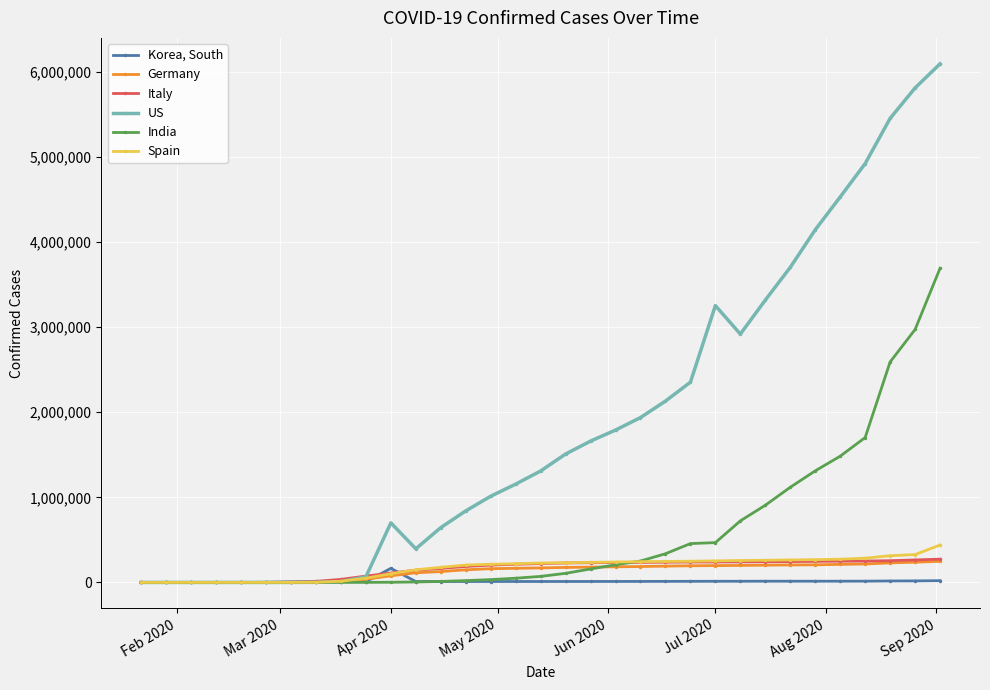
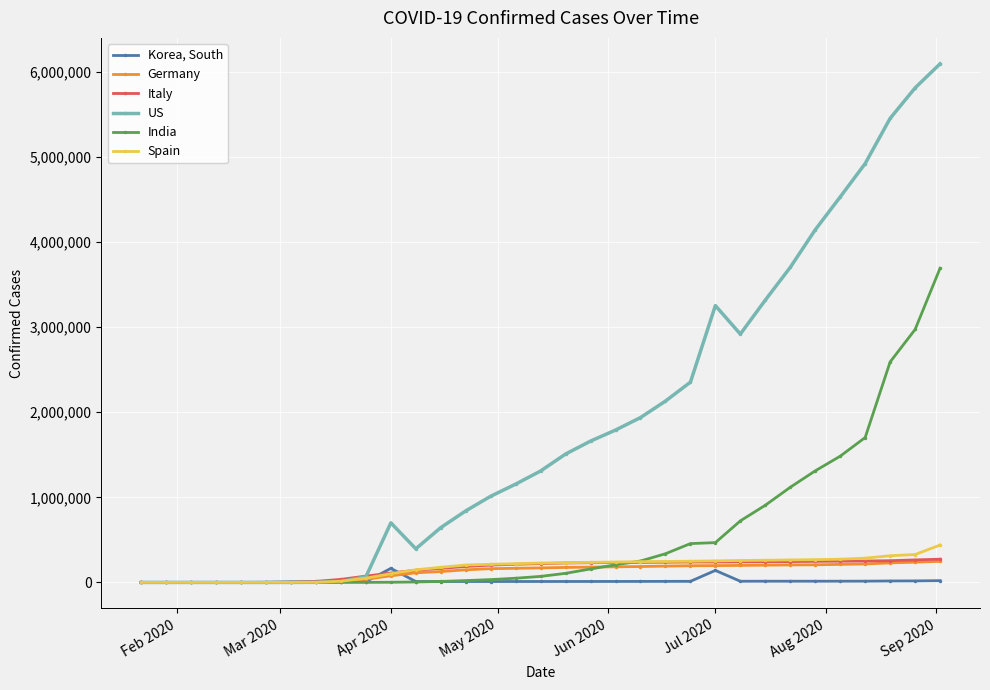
Korea, South, Jul 2020: 0 -> 100,000
